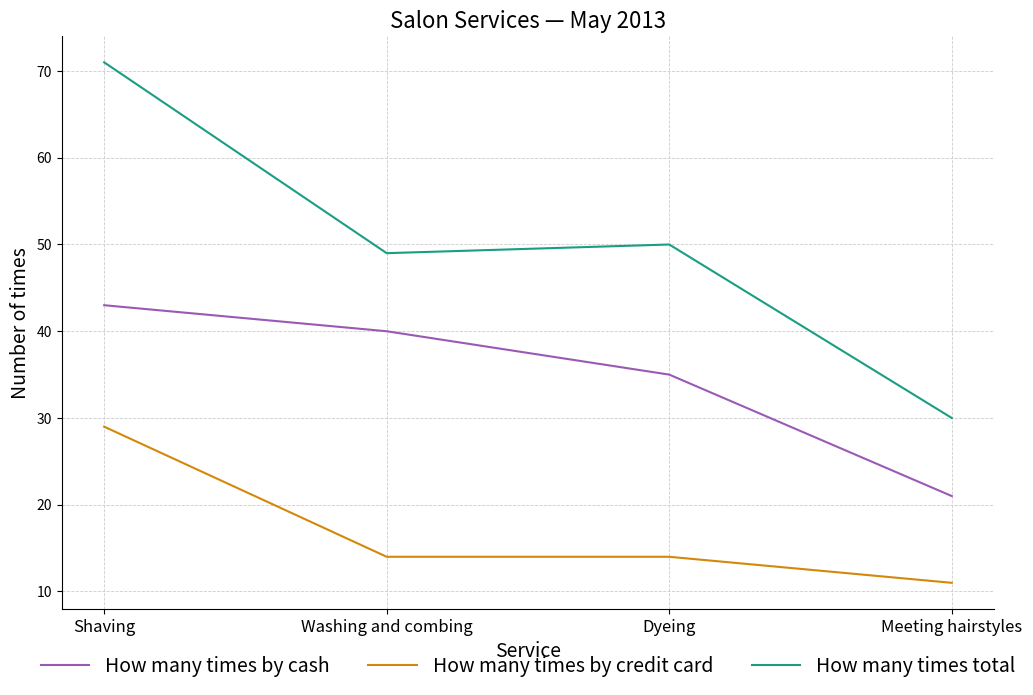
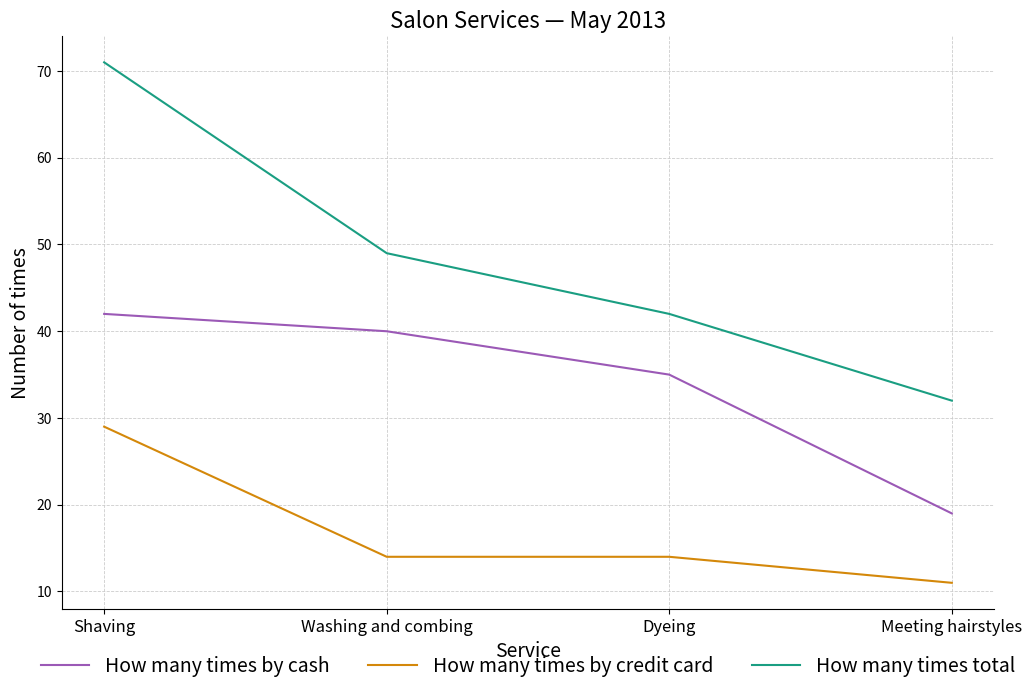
How many times by cash, Shaving: 43 -> 42
How many times total, Dyeing: 50 -> 42
How many times by cash, Meeting hairstyles: 21 -> 19
How many times total, Meeting hairstyles: 30 -> 32
